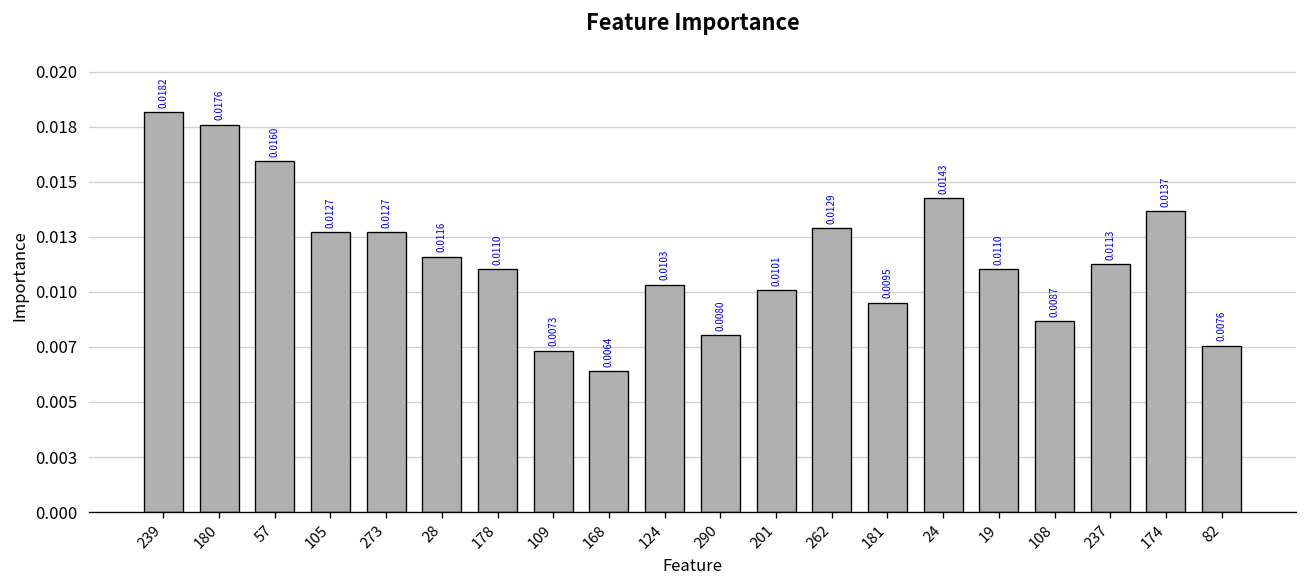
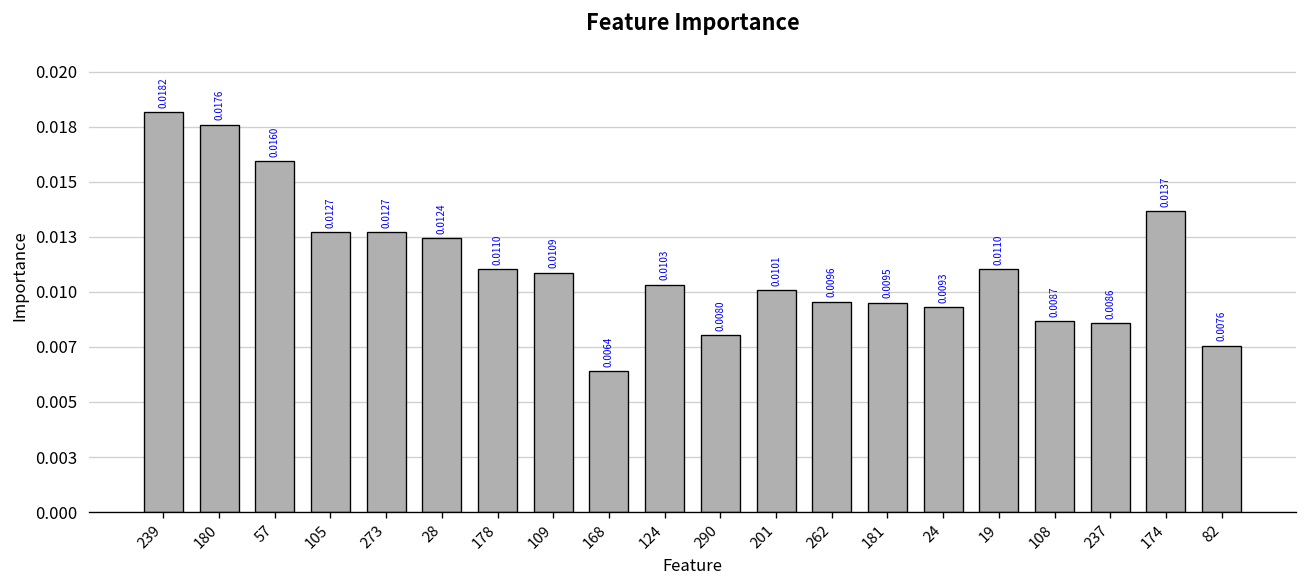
28: 0.0116 -> 0.0124
109: 0.0073 -> 0.0109
262: 0.0129 -> 0.0096
24: 0.0143 -> 0.0093
237: 0.0113 -> 0.0086
